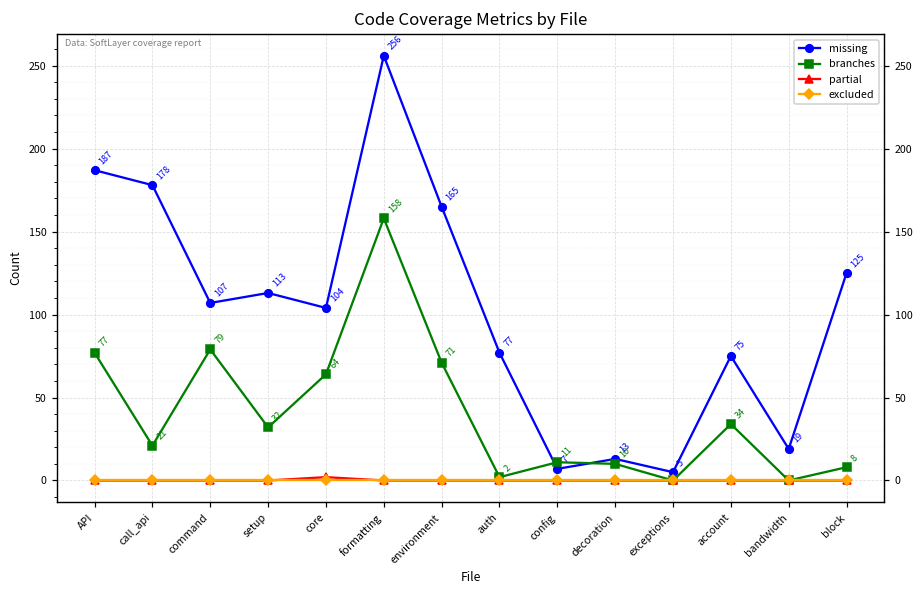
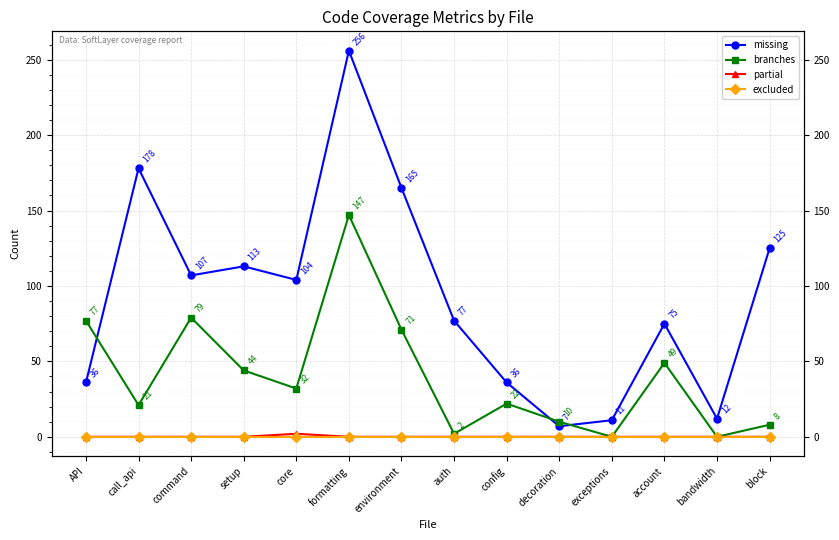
missing, API: 187 -> 36
branches, setup: 32 -> 44
branches, core: 64 -> 32
branches, formatting: 158 -> 147
missing, config: 7 -> 36
branches, config: 11 -> 22
missing, decoration: 13 -> 7
missing, exceptions: 5 -> 11
branches, account: 34 -> 49
missing, bandwidth: 19 -> 12
